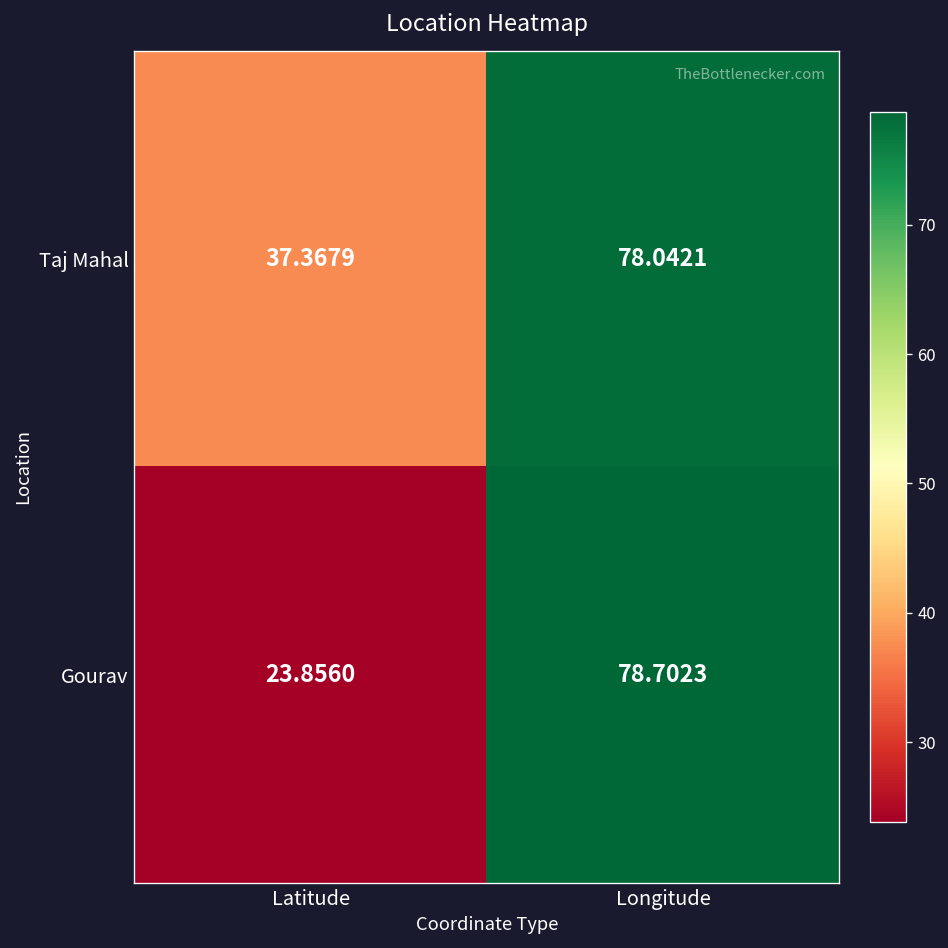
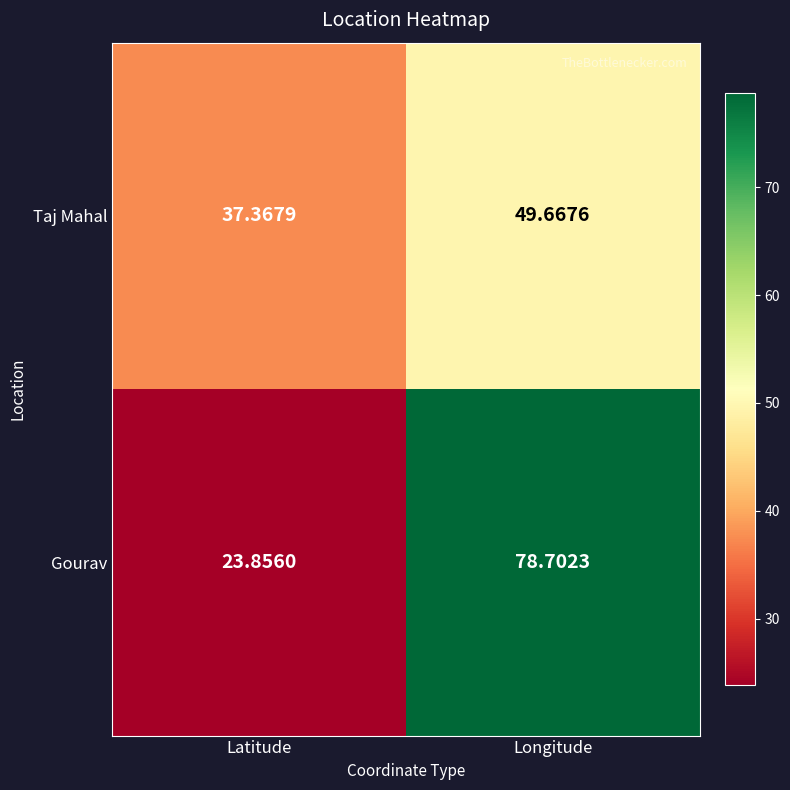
Taj Mahal, Longitude: 78.0421 -> 49.6676
